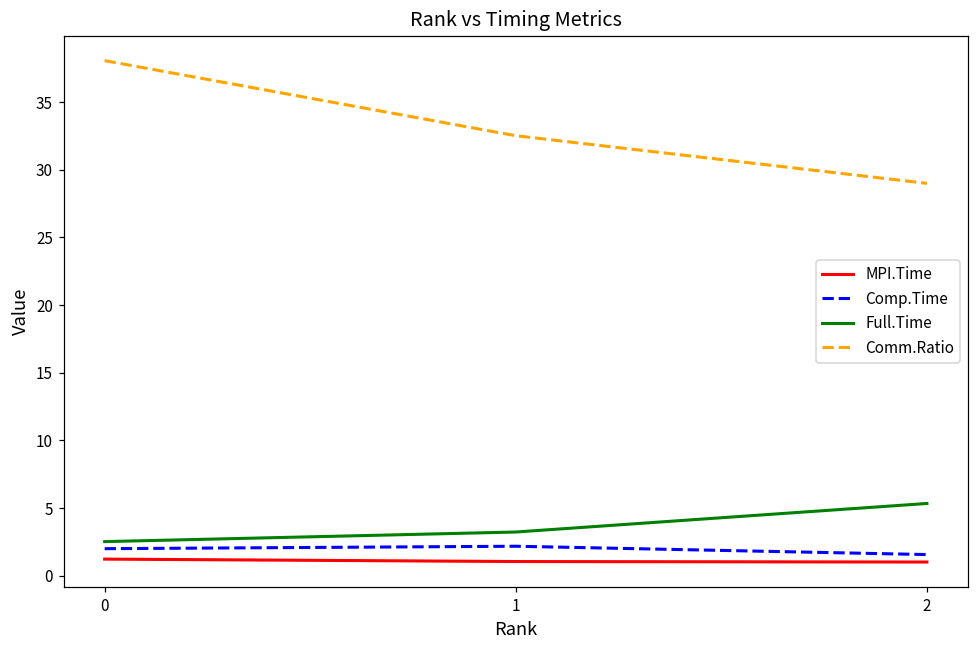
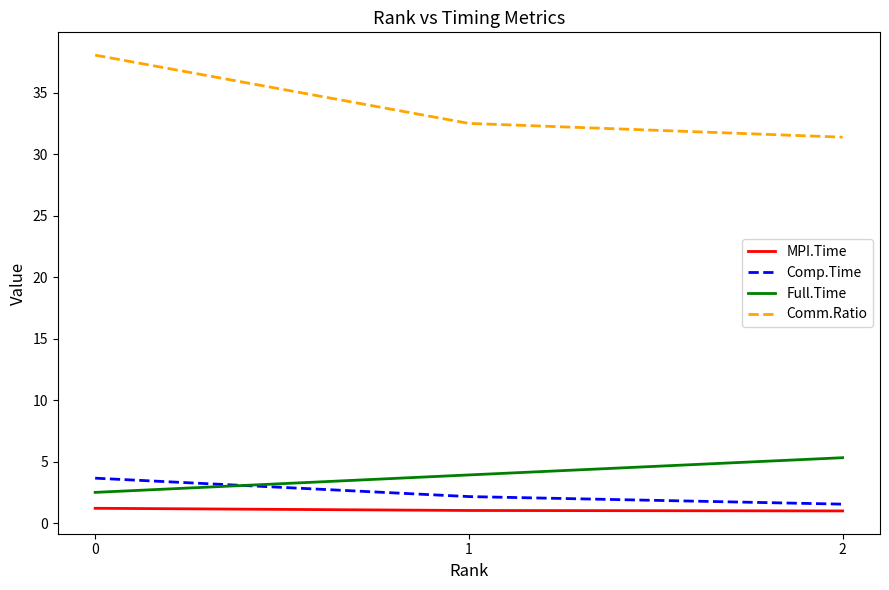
Comp.Time, 0: 2.0 -> 3.7
Full.Time, 1: 3.2 -> 3.9
Comm.Ratio, 2: 29.0 -> 31.4
